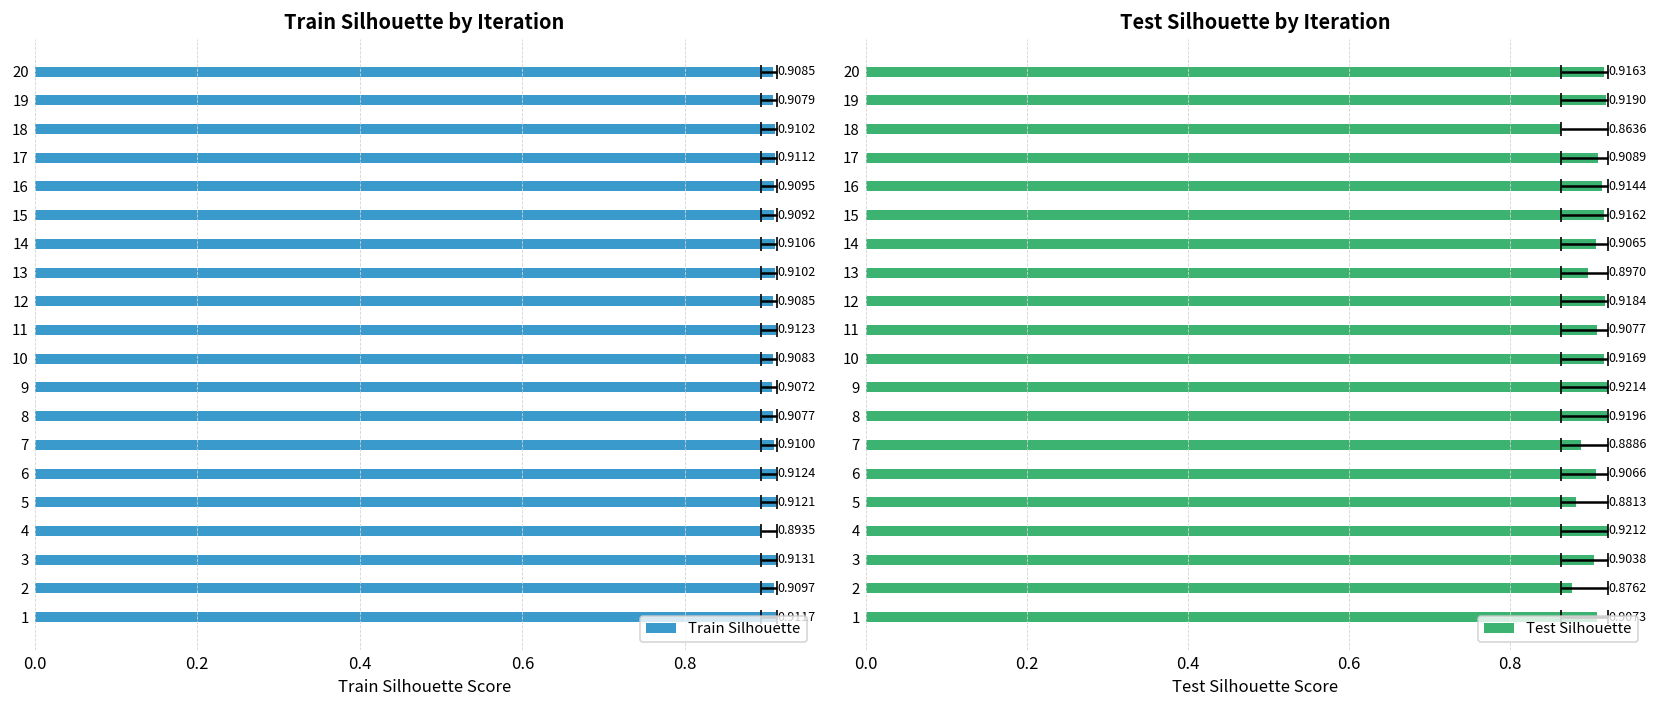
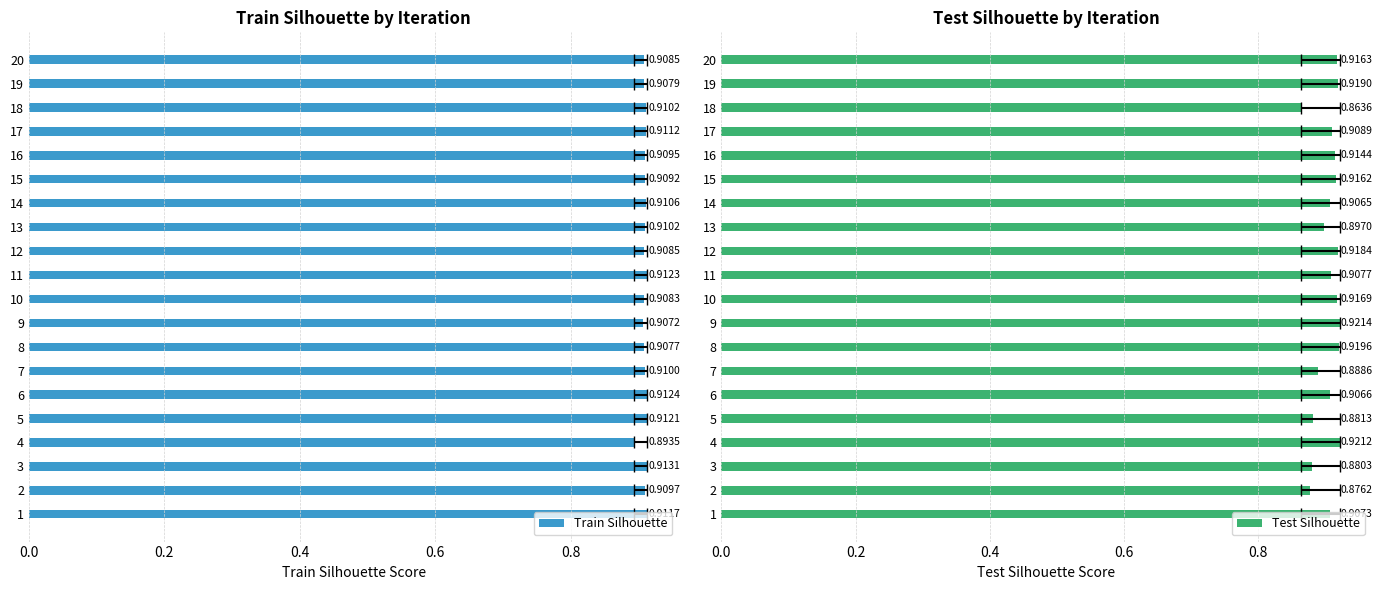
Test Silhouette by Iteration, Test Silhouette, 3: 0.9038 -> 0.8803
